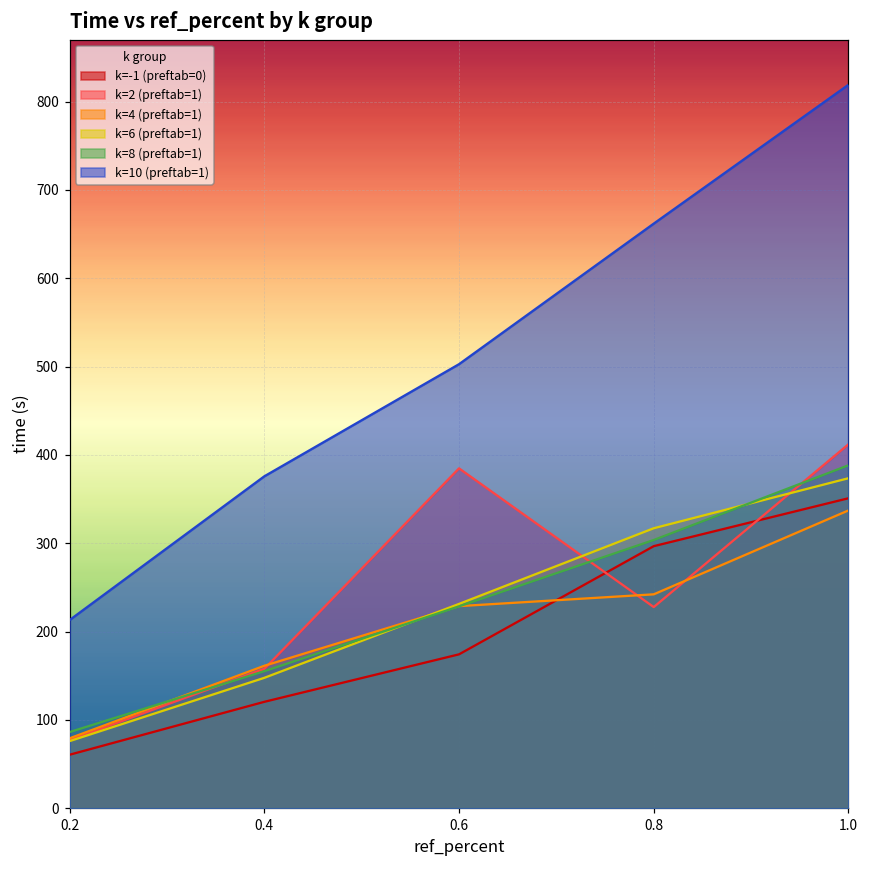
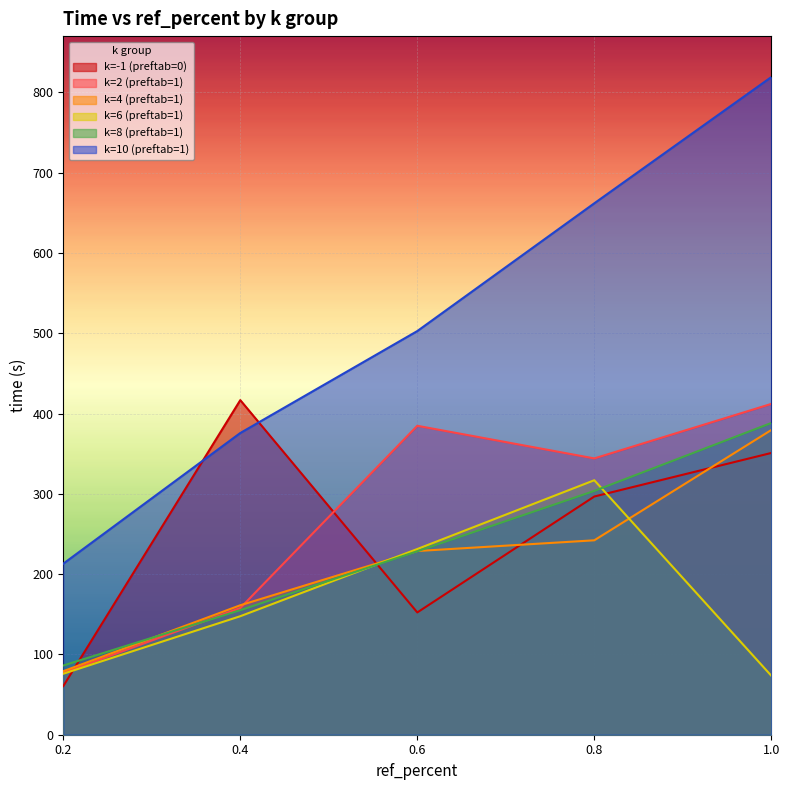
k=-1 (preftab=0), 0.4: 120 -> 420
k=-1 (preftab=0), 0.6: 170 -> 150
k=2 (preftab=1), 0.8: 230 -> 340
k=4 (preftab=1), 1.0: 340 -> 380
k=6 (preftab=1), 1.0: 370 -> 70
